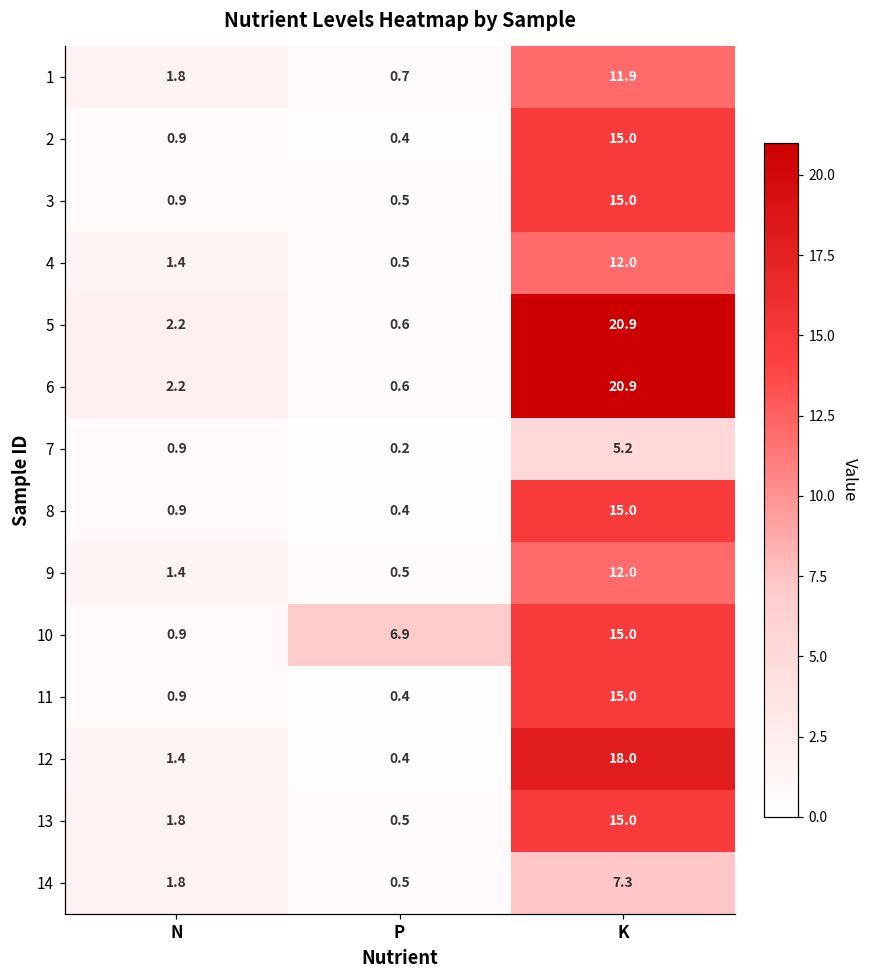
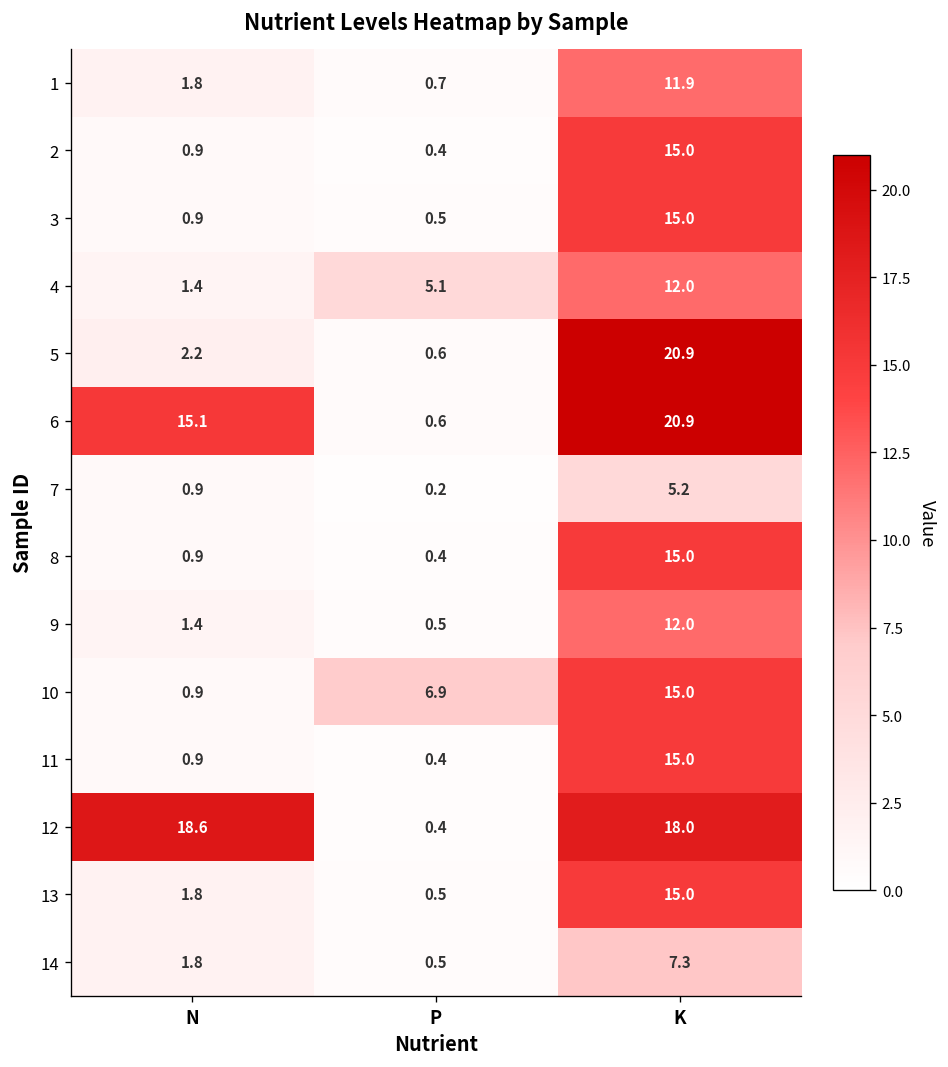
4, P: 0.5 -> 5.1
6, N: 2.2 -> 15.1
12, N: 1.4 -> 18.6
